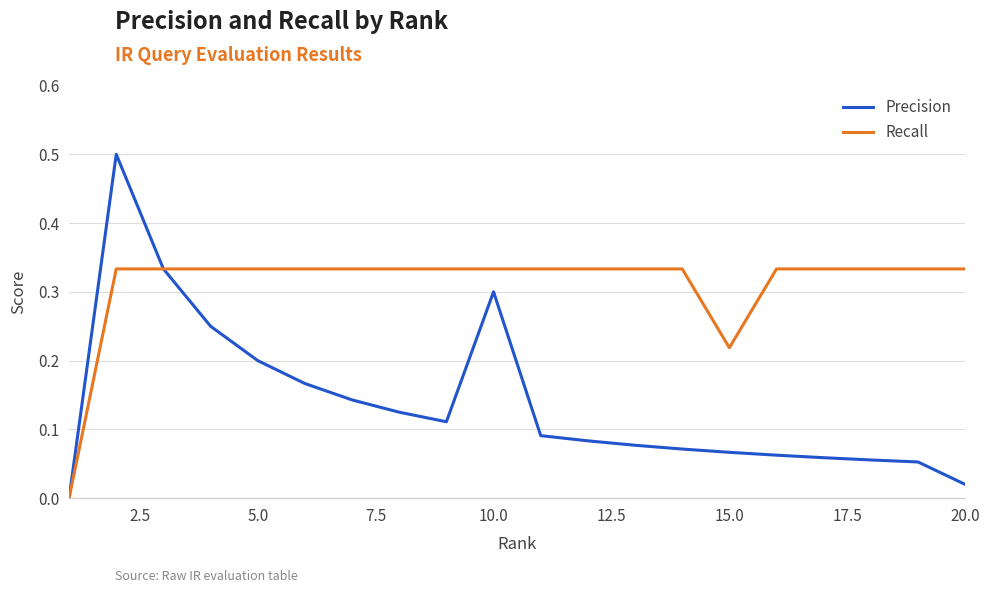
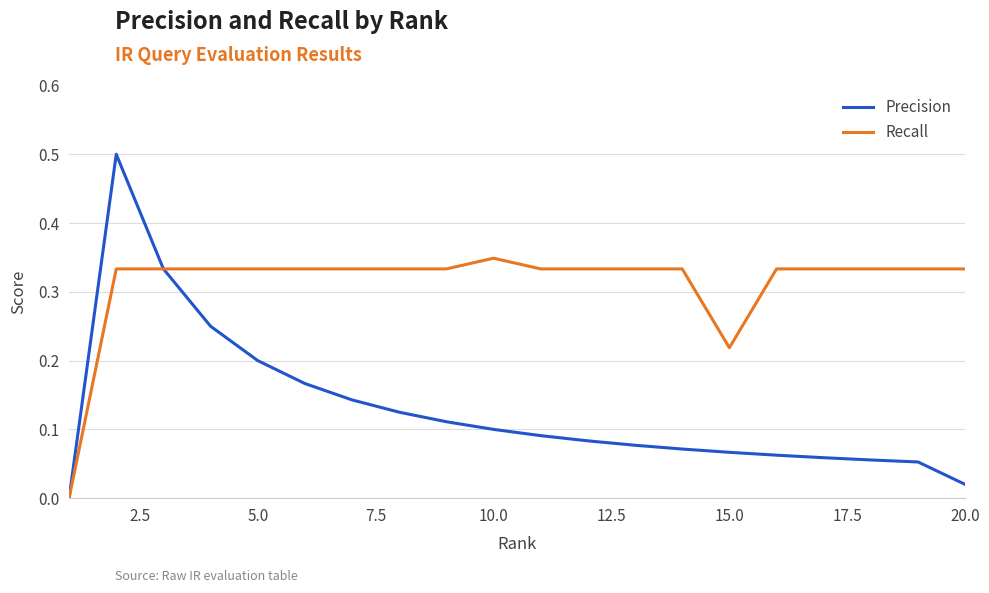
Precision, 10.0: 0.3 -> 0.1
Recall, 10.0: 0.33 -> 0.35
